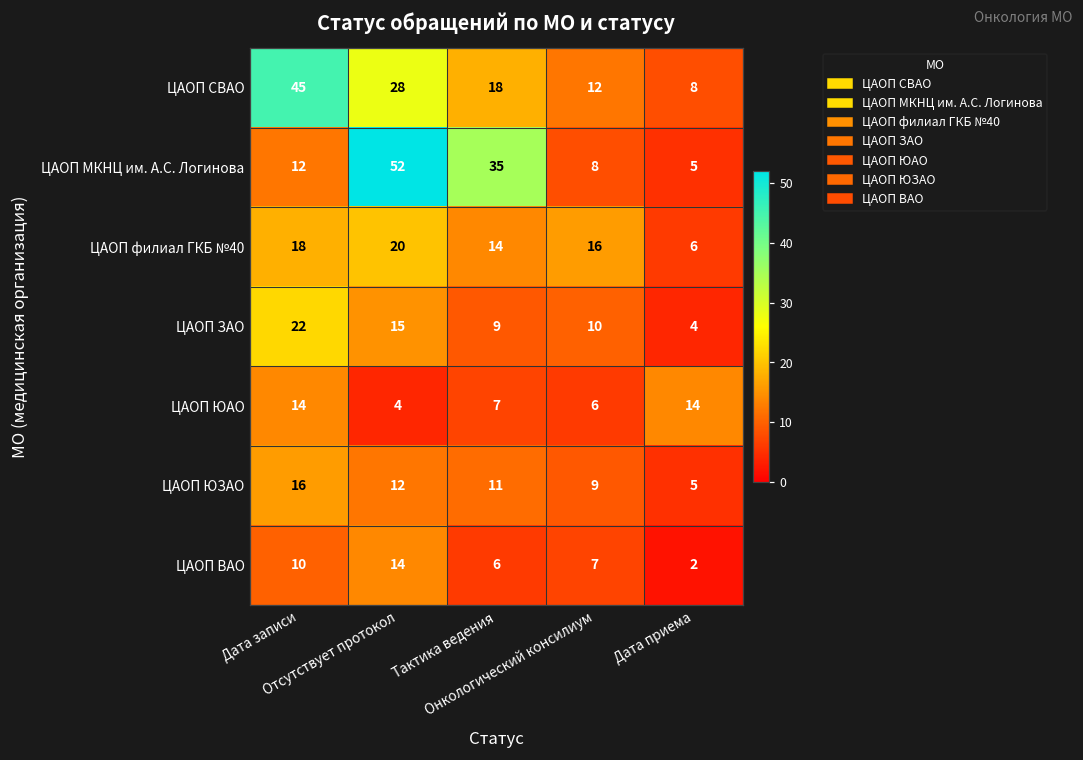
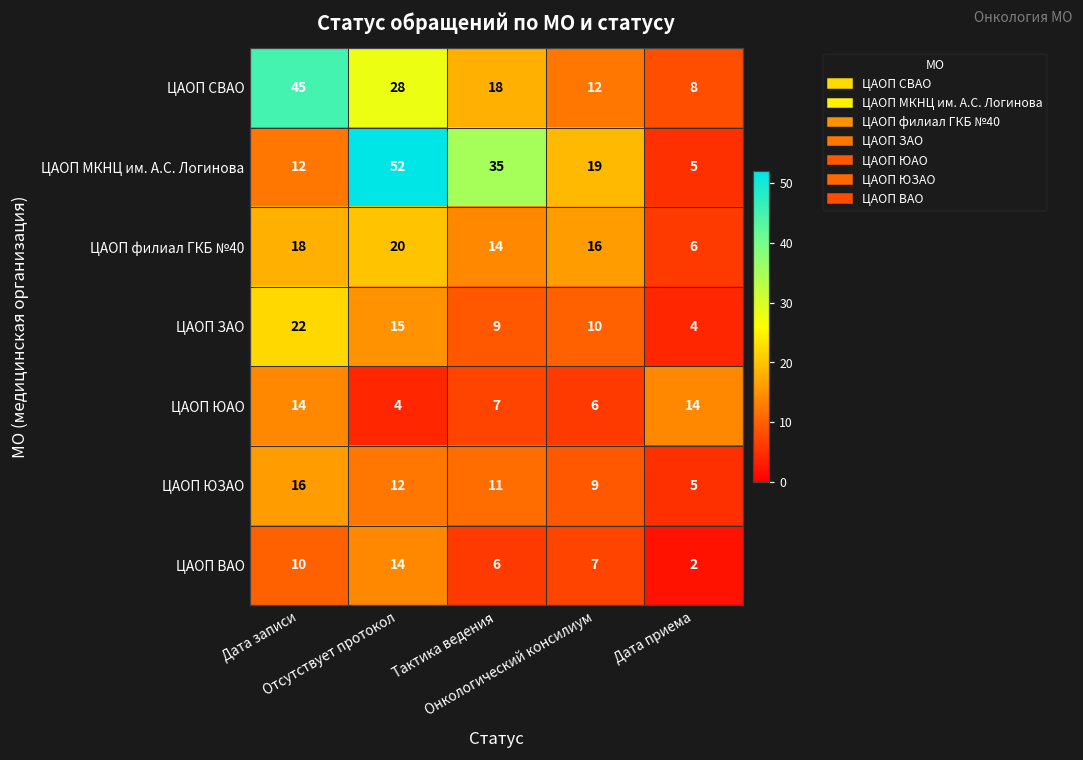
ЦАОП МКНЦ им. А.С. Логинова, Онкологический консилиум: 8 -> 19
